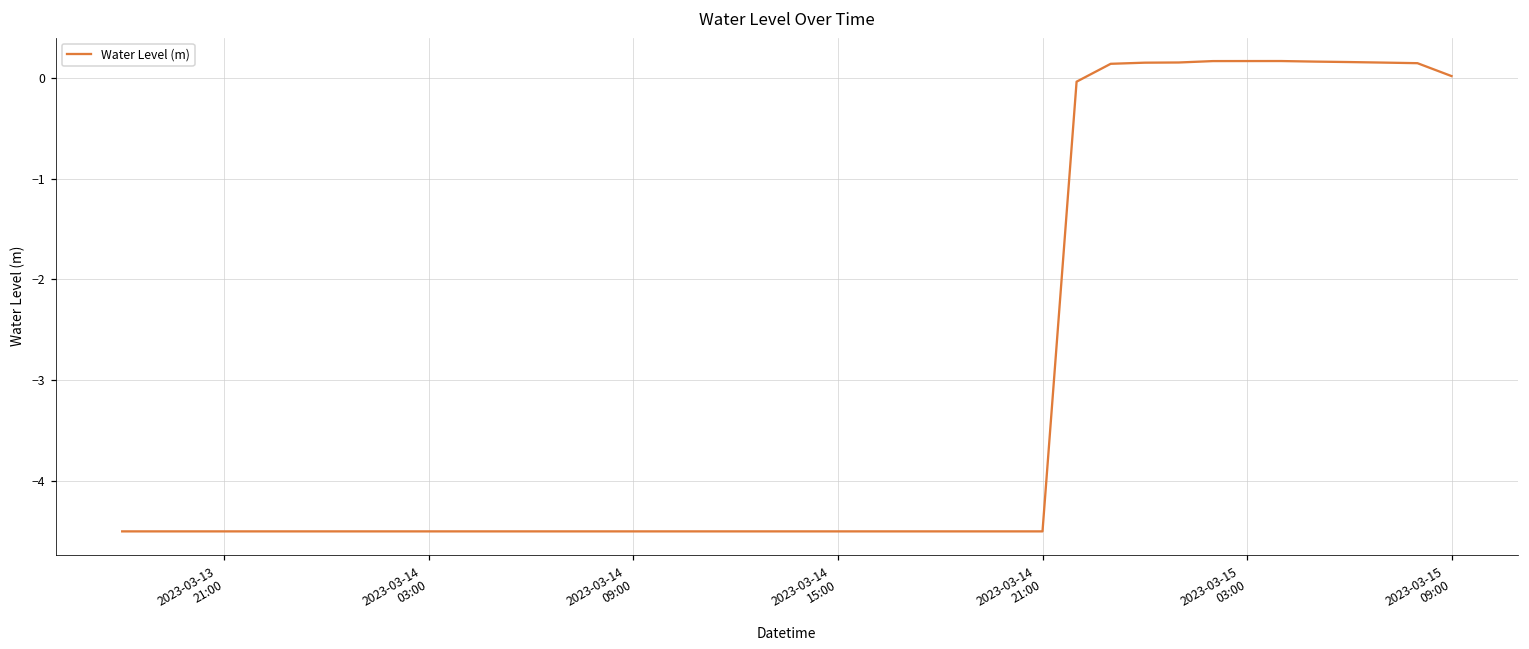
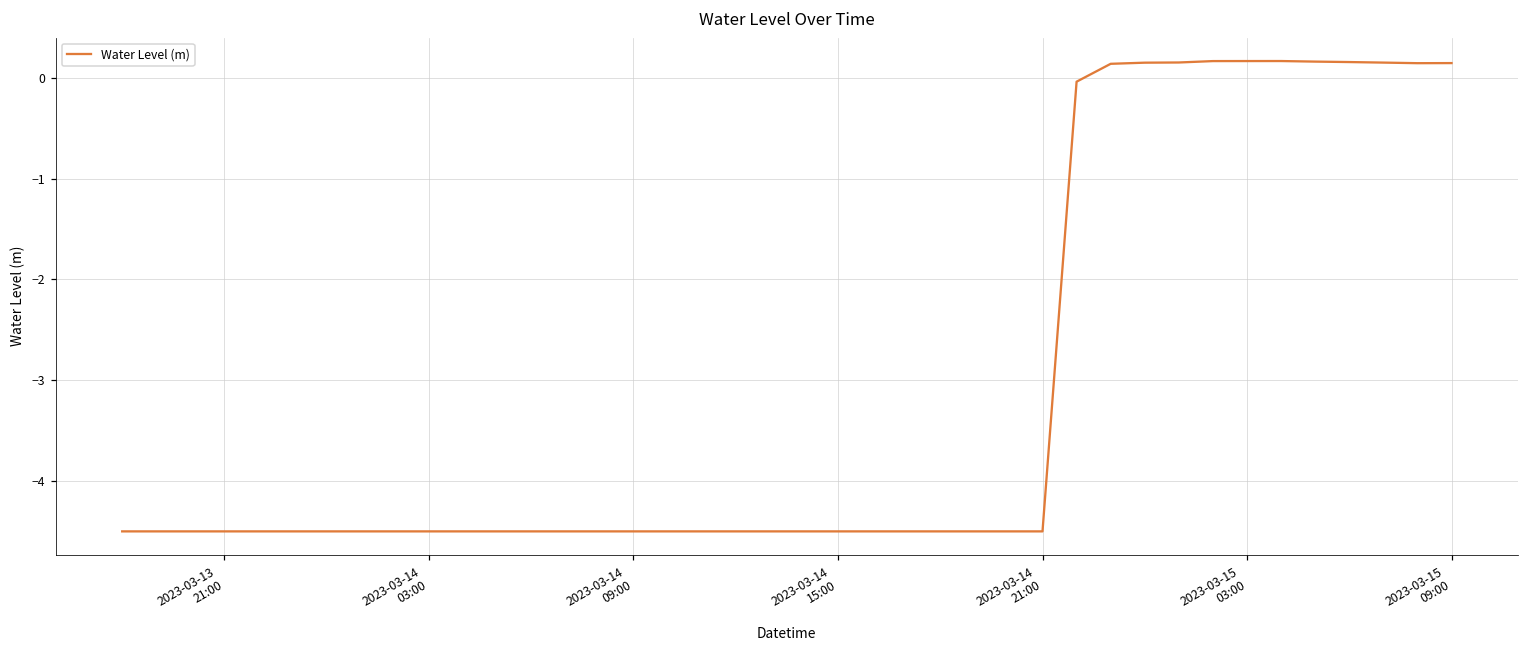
2023-03-15 09:00: 0.0 -> 0.1
